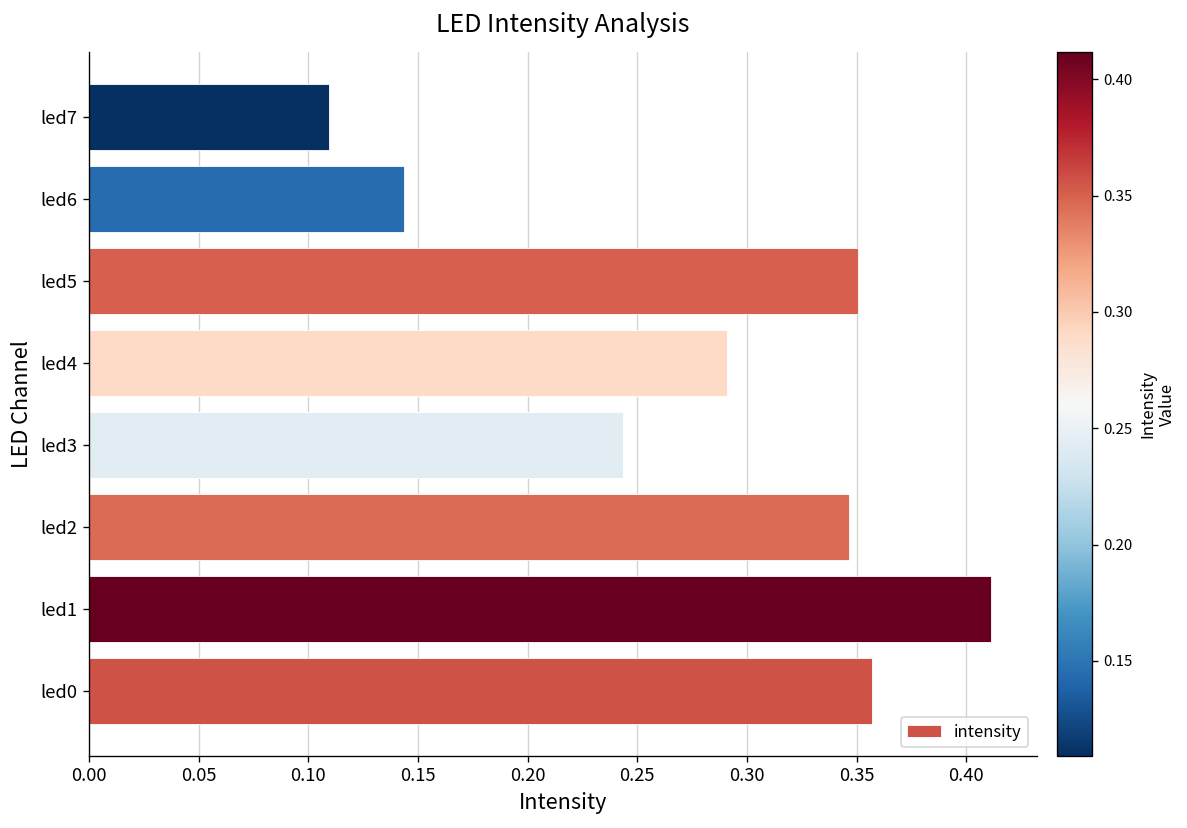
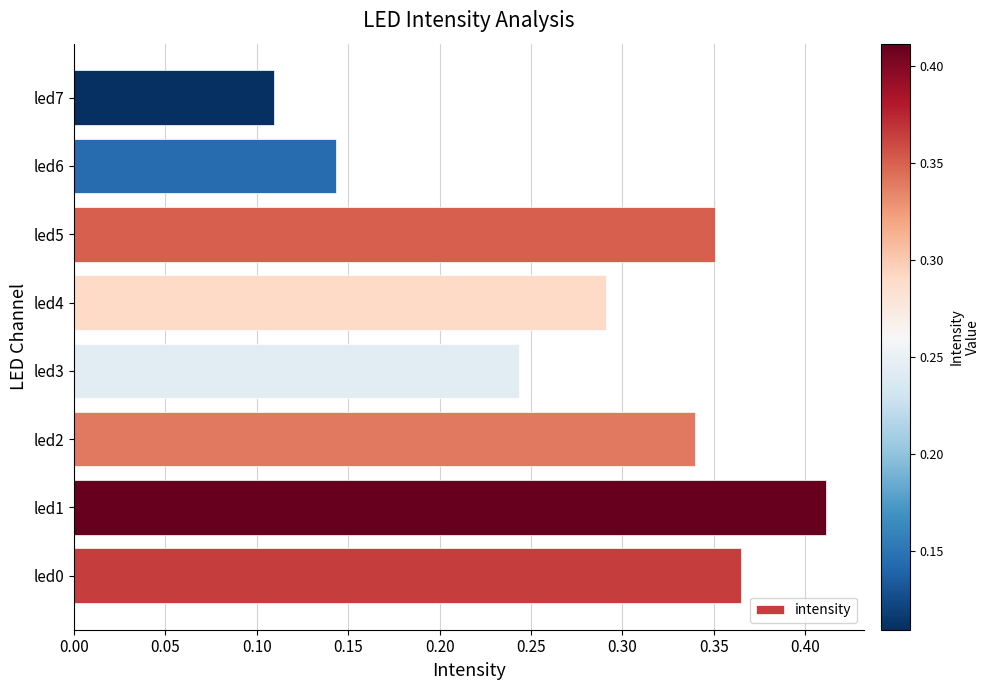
led2: 0.347 -> 0.340
led0: 0.357 -> 0.365
